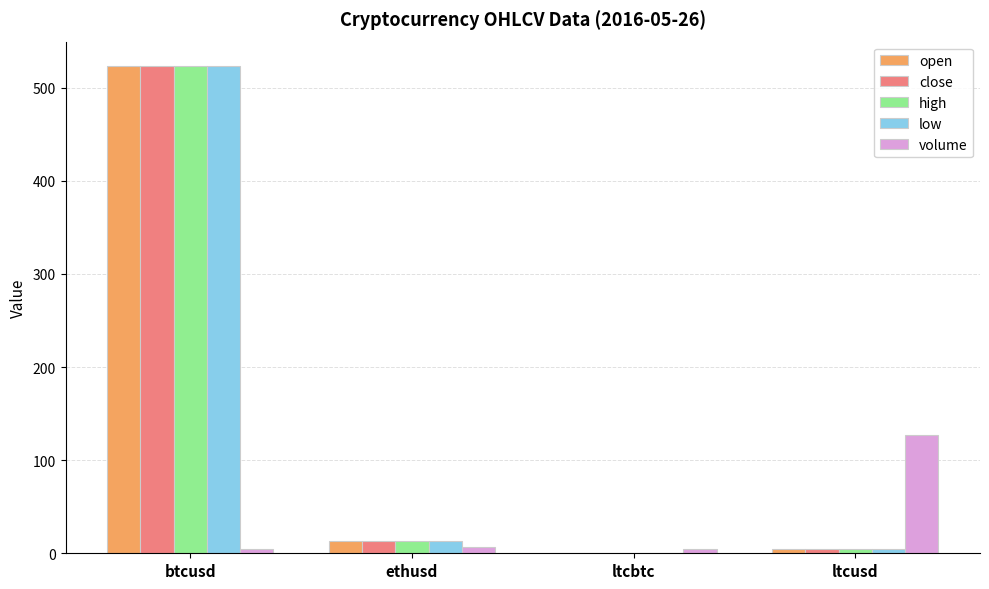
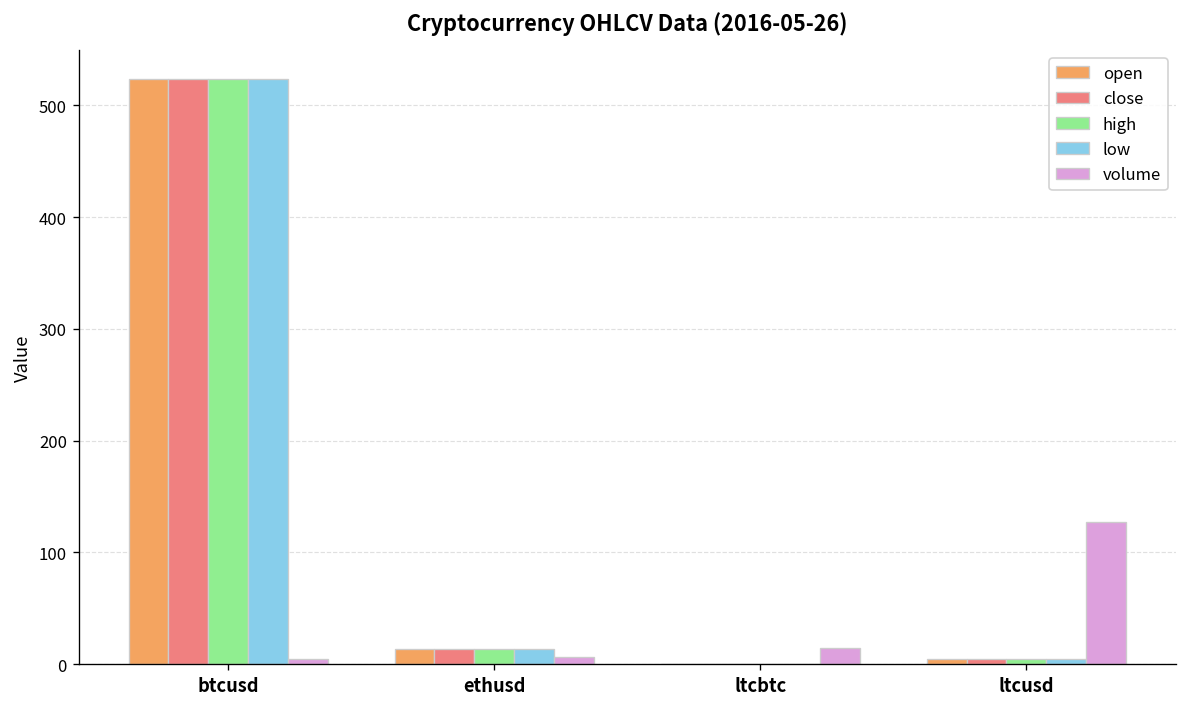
volume, ltcbtc: 0 -> 10
